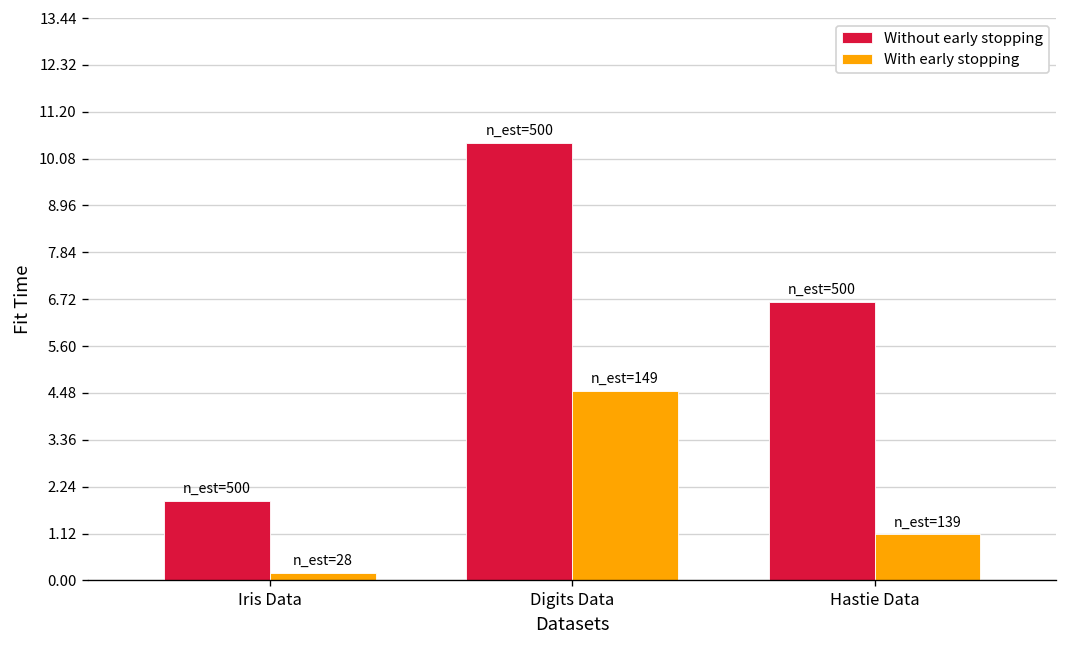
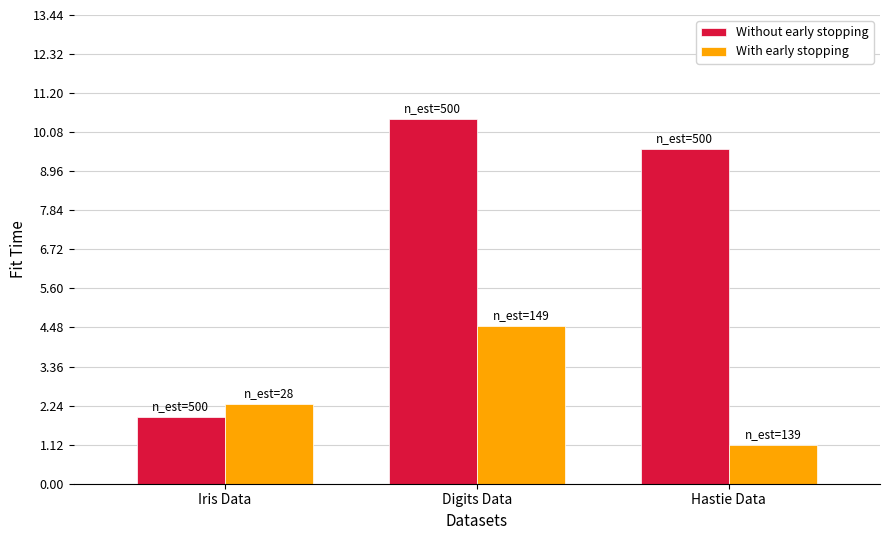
With early stopping, Iris Data: 0.2 -> 2.3
Without early stopping, Hastie Data: 6.7 -> 9.6
